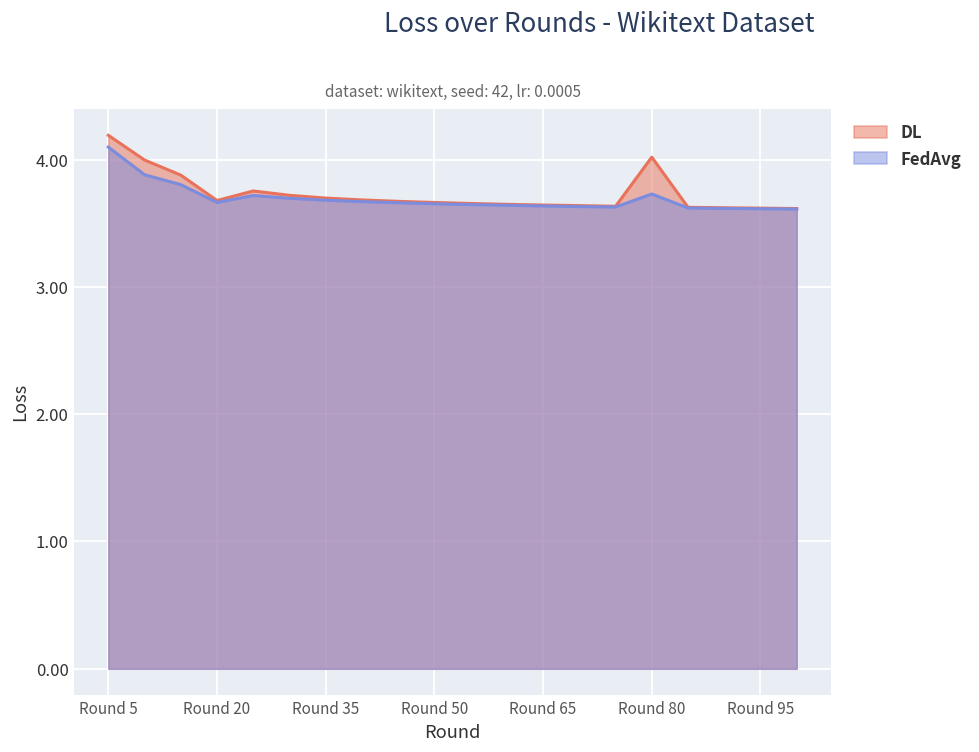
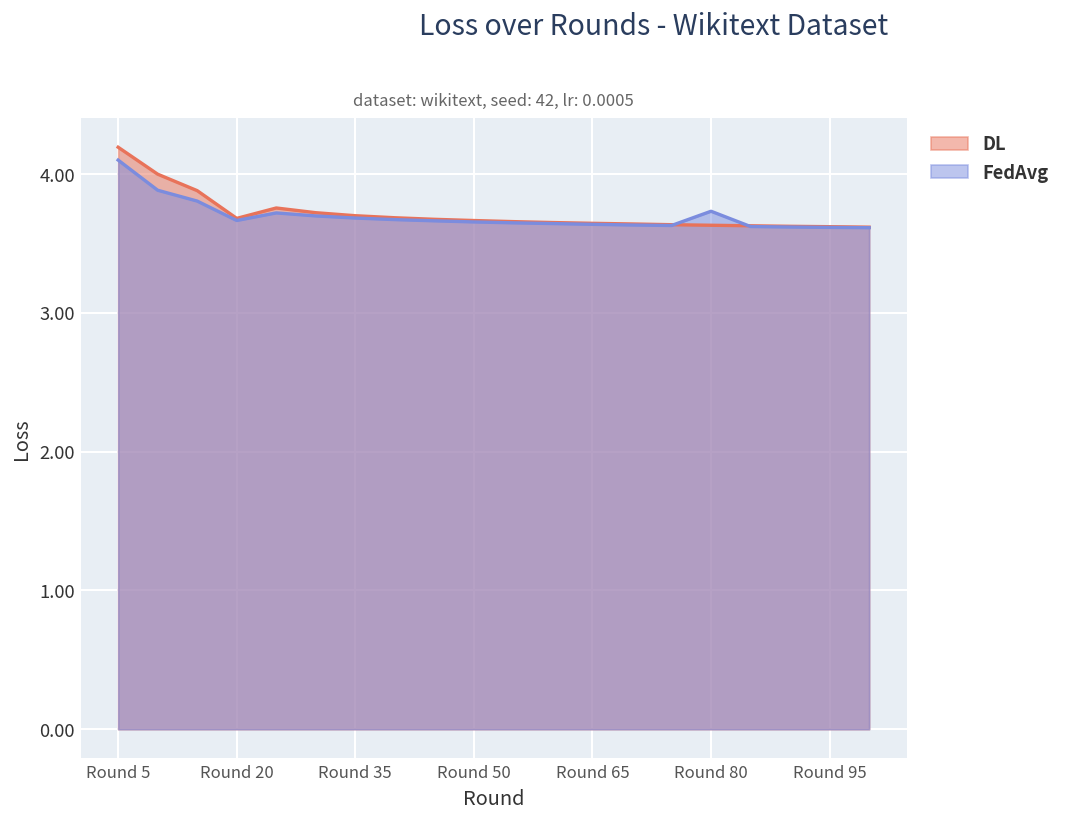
DL, Round 80: 4.02 -> 3.63
